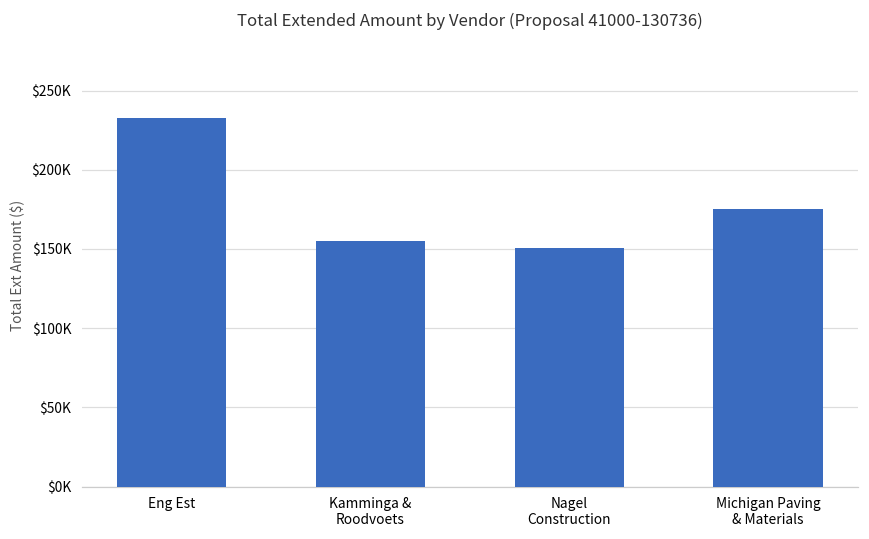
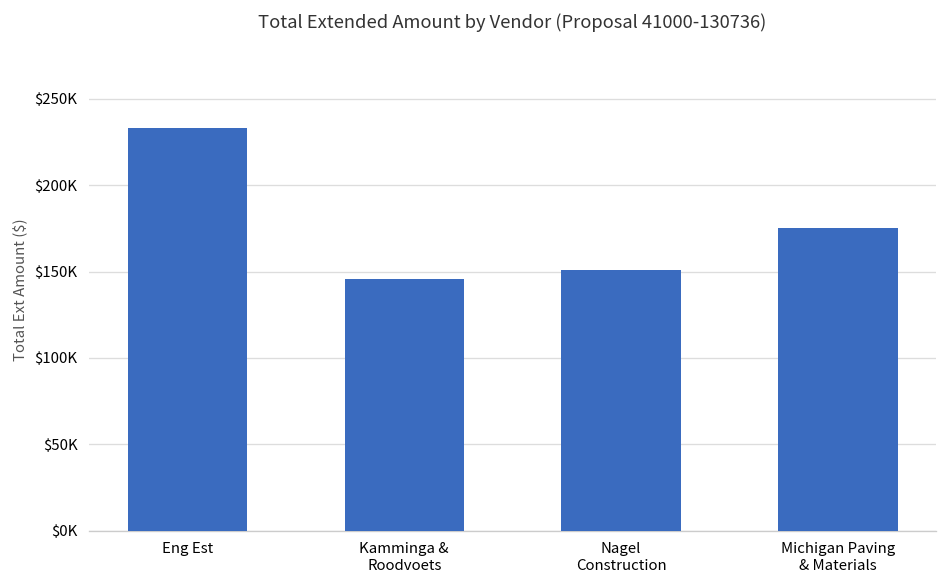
Kamminga & Roodvoets: $155000 -> $146000
